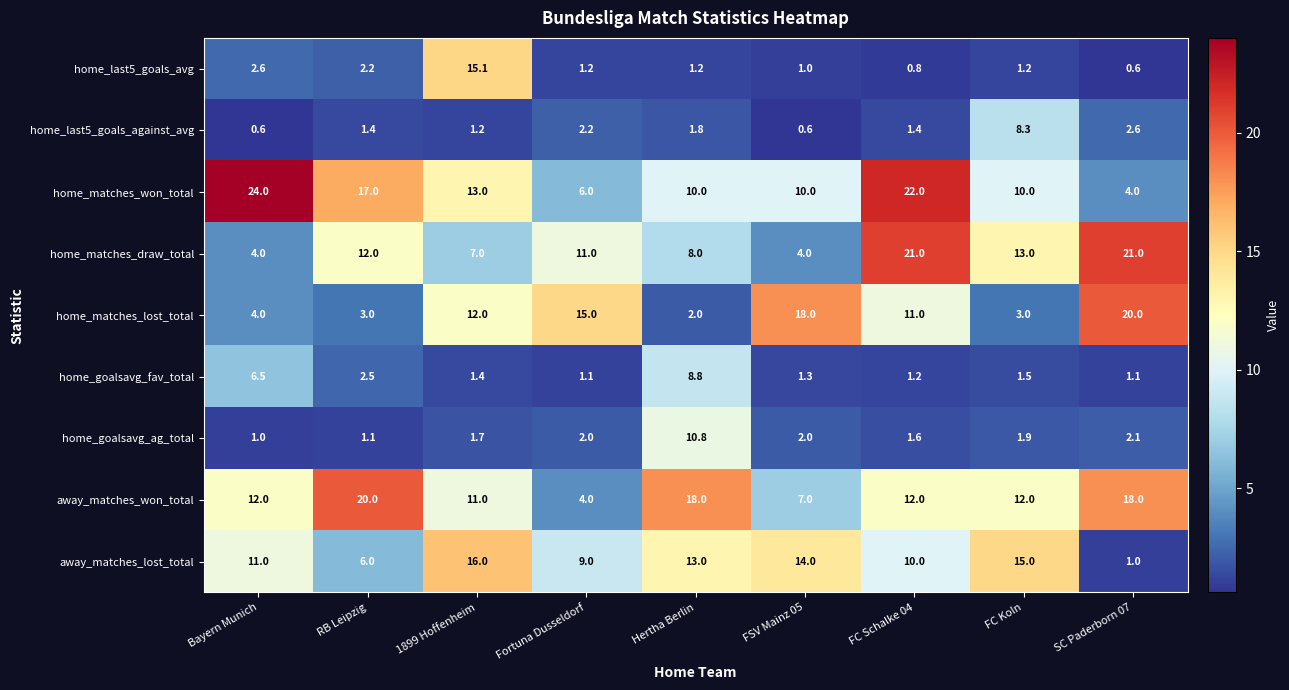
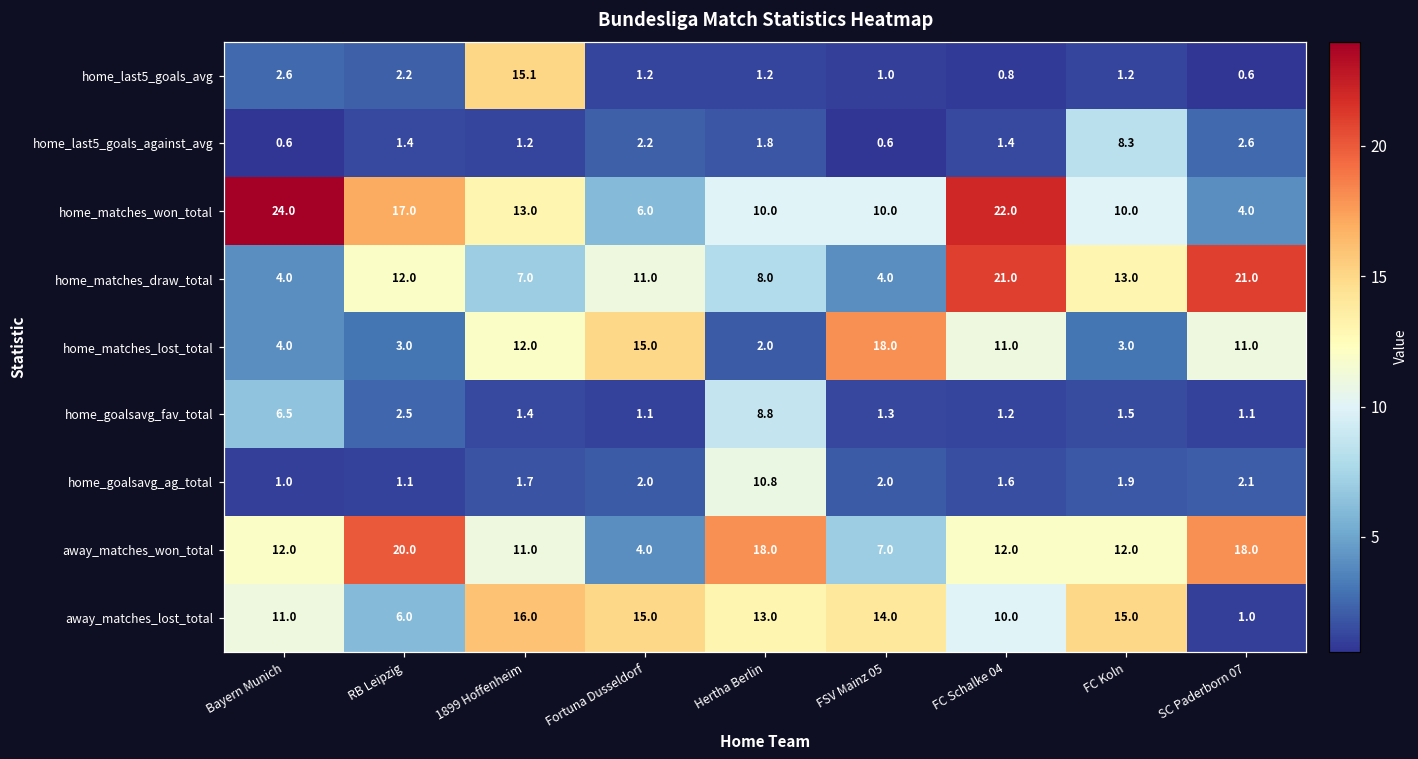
home_matches_lost_total, SC Paderborn 07: 20.0 -> 11.0
away_matches_lost_total, Fortuna Dusseldorf: 9.0 -> 15.0
